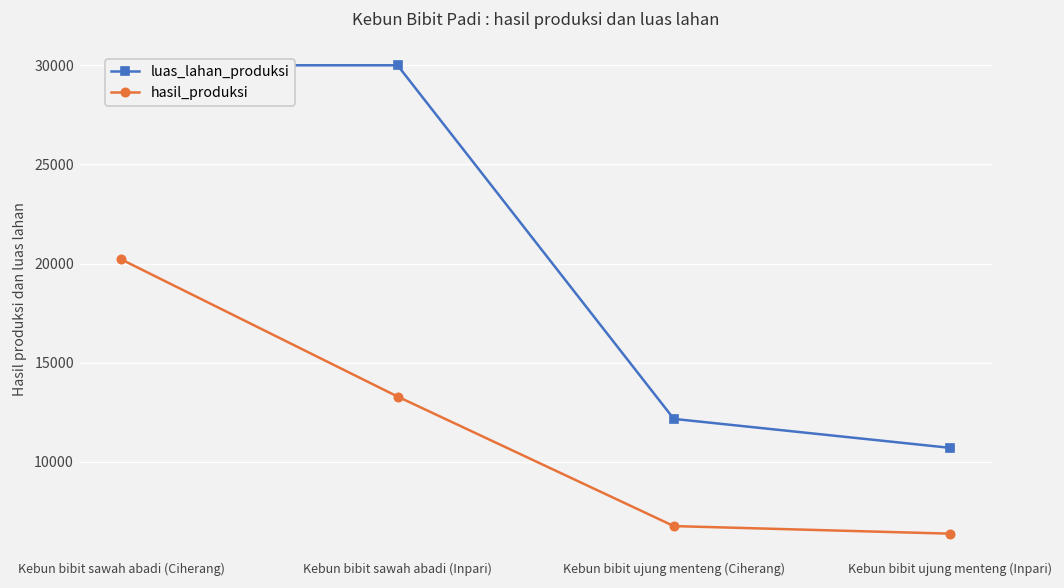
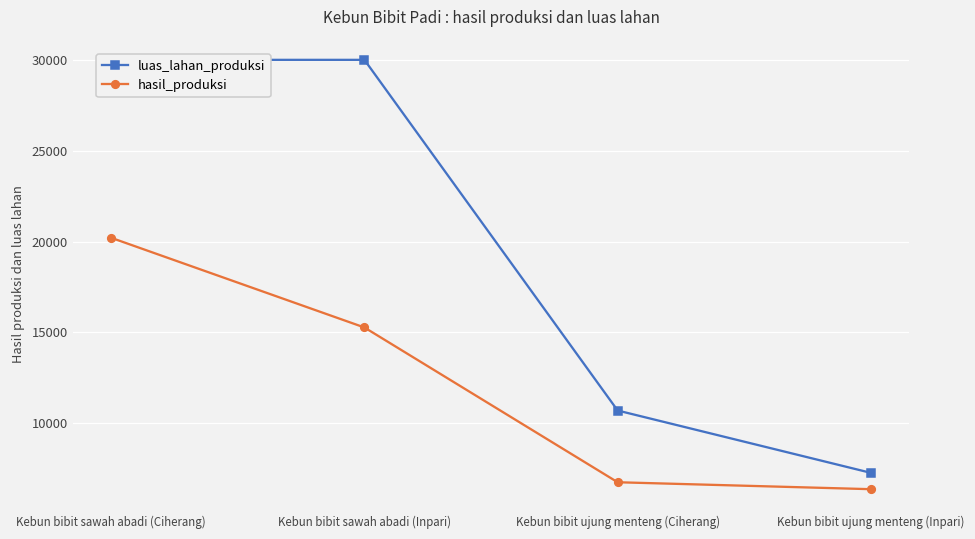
hasil_produksi, Kebun bibit sawah abadi (Inpari): 13300 -> 15300
luas_lahan_produksi, Kebun bibit ujung menteng (Ciherang): 12200 -> 10700
luas_lahan_produksi, Kebun bibit ujung menteng (Inpari): 10700 -> 7300
